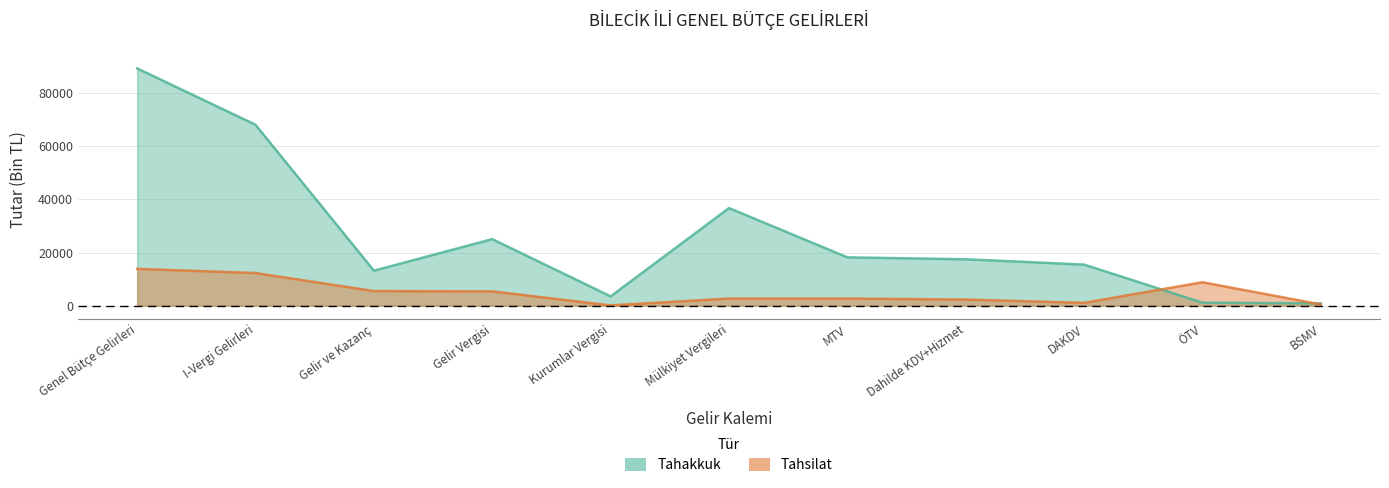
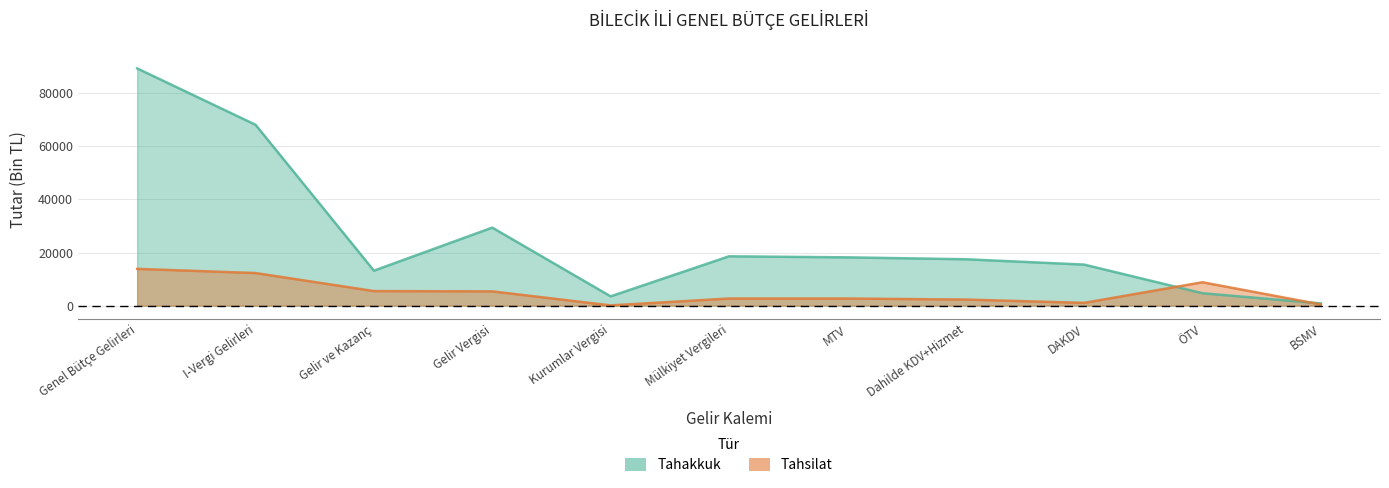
Tahakkuk, Gelir Vergisi: 25000 -> 29000
Tahakkuk, Mülkiyet Vergileri: 37000 -> 19000
Tahakkuk, ÖTV: 1000 -> 5000
